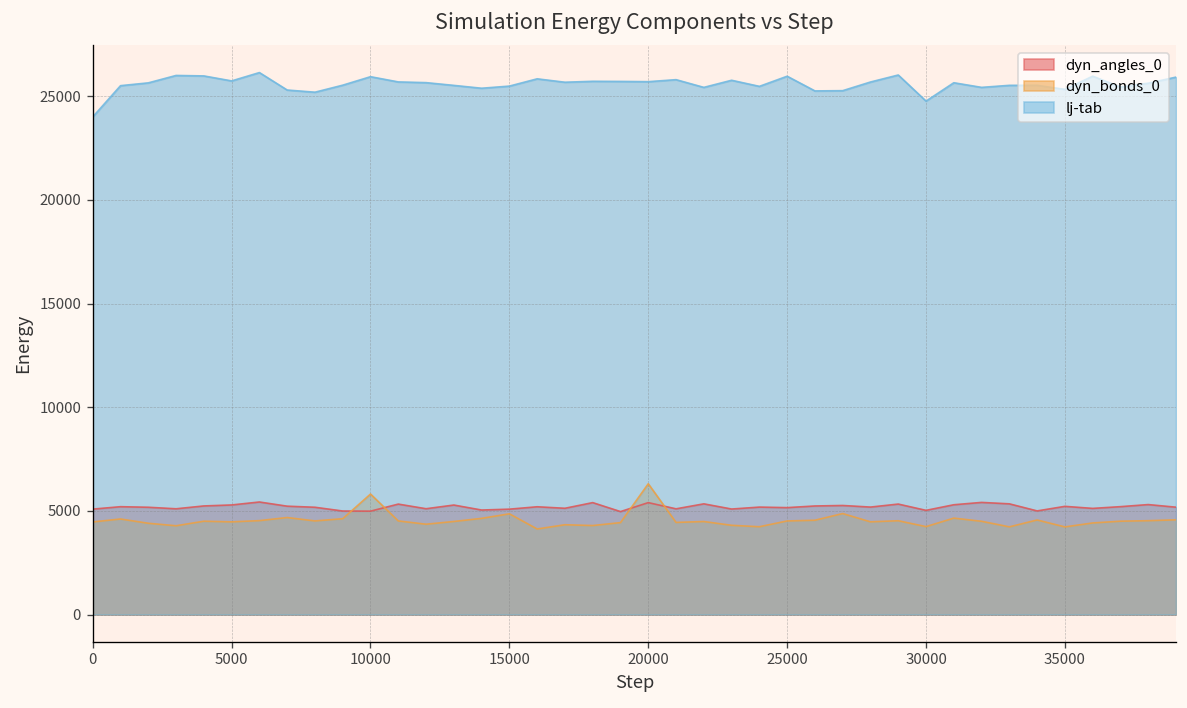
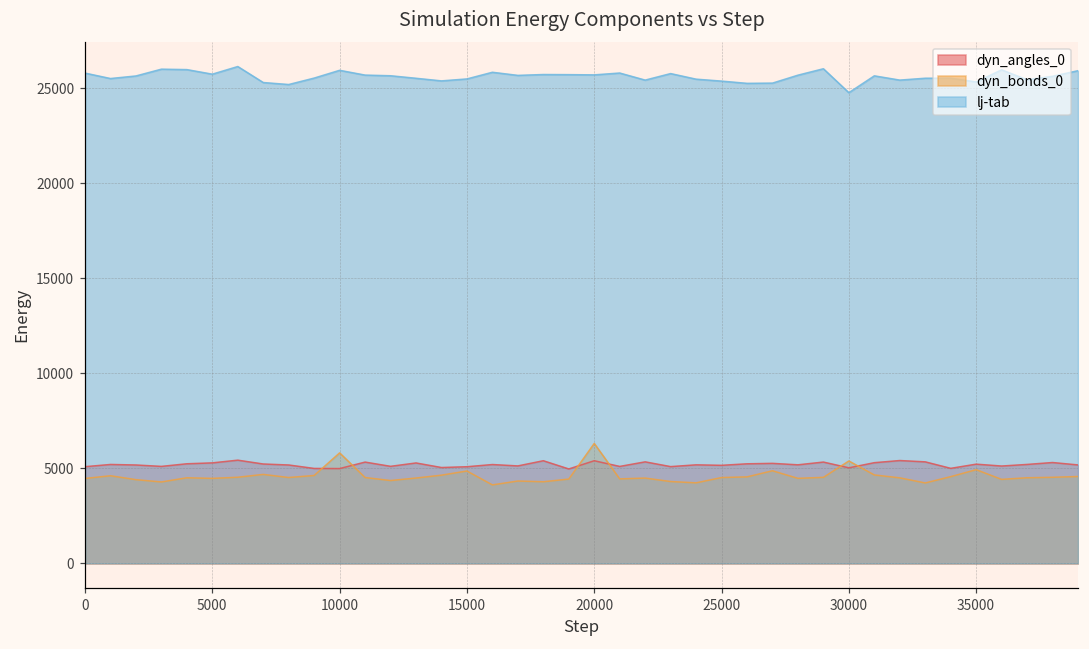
lj-tab, 0: 24000 -> 25800
lj-tab, 25000: 26000 -> 25400
dyn_bonds_0, 30000: 4200 -> 5400
dyn_bonds_0, 35000: 4200 -> 4900
